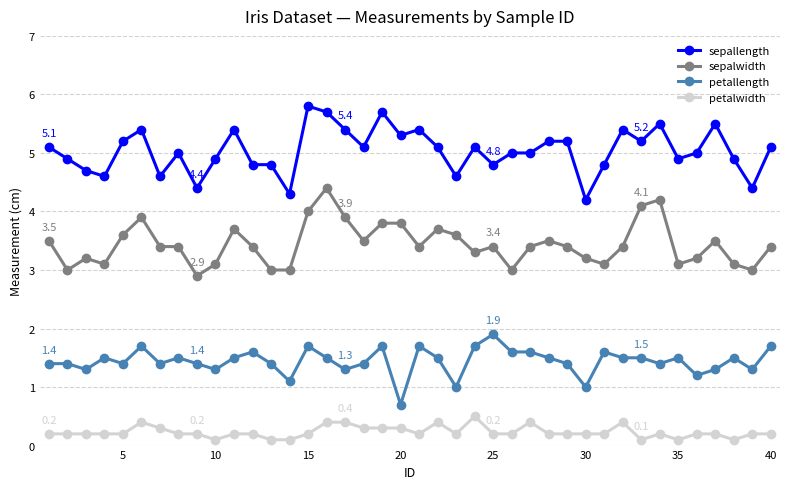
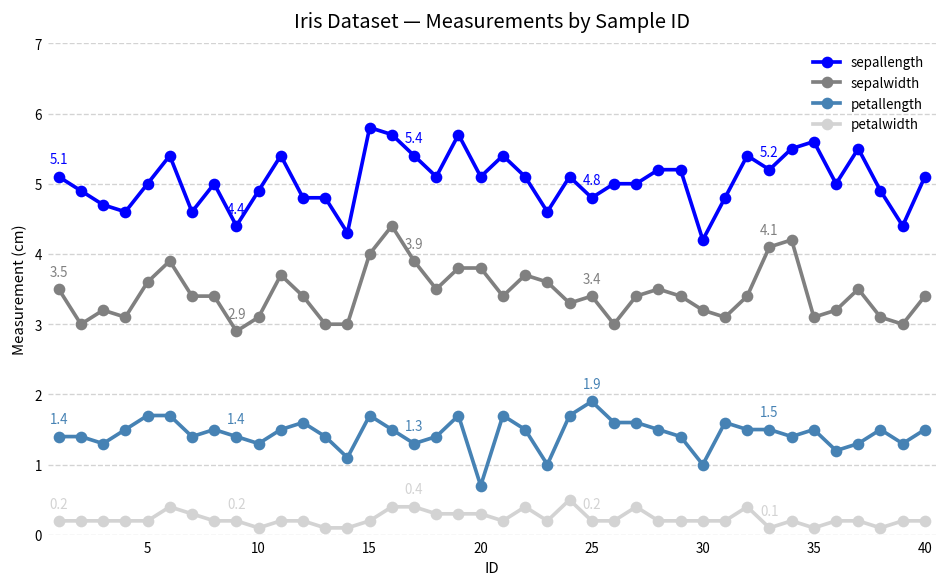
sepallength, 5: 5.2 -> 5.0
petallength, 5: 1.4 -> 1.7
sepallength, 20: 5.3 -> 5.1
sepallength, 35: 4.9 -> 5.6
petallength, 40: 1.7 -> 1.5
